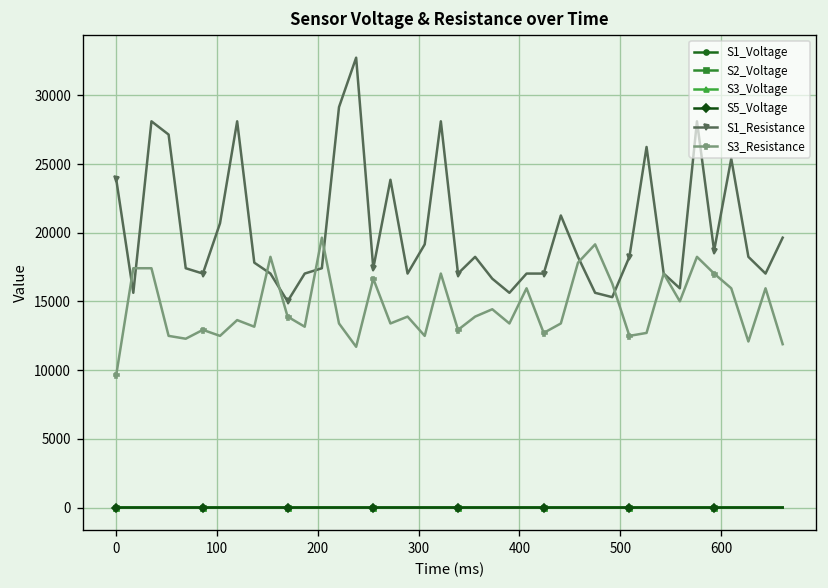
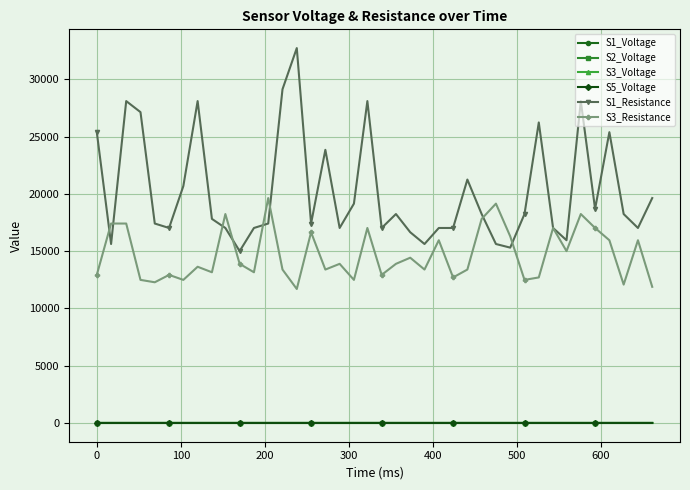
S1_Resistance, 0: 23900 -> 25400
S3_Resistance, 0: 9600 -> 12900
